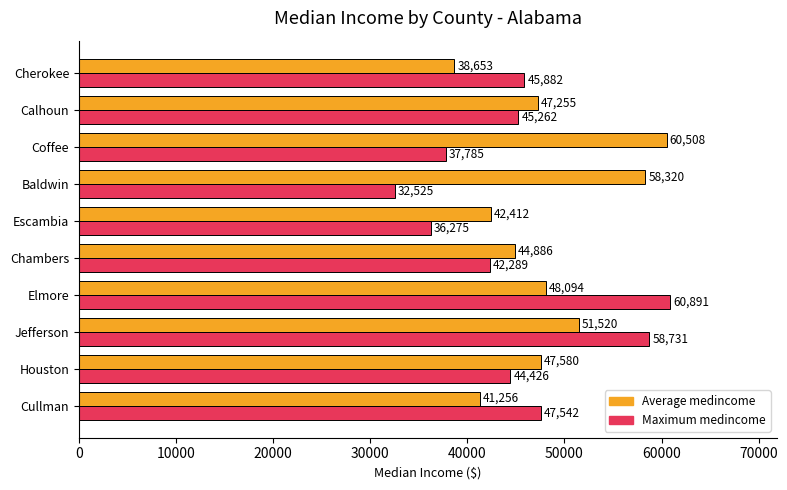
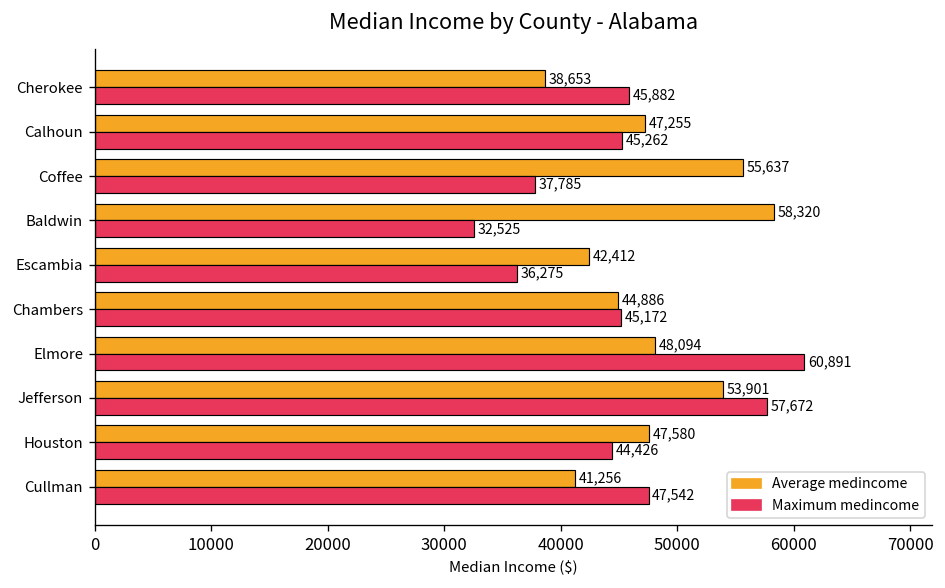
Average medincome, Coffee: 60,508 -> 55,637
Maximum medincome, Chambers: 42,289 -> 45,172
Average medincome, Jefferson: 51,520 -> 53,901
Maximum medincome, Jefferson: 58,731 -> 57,672
